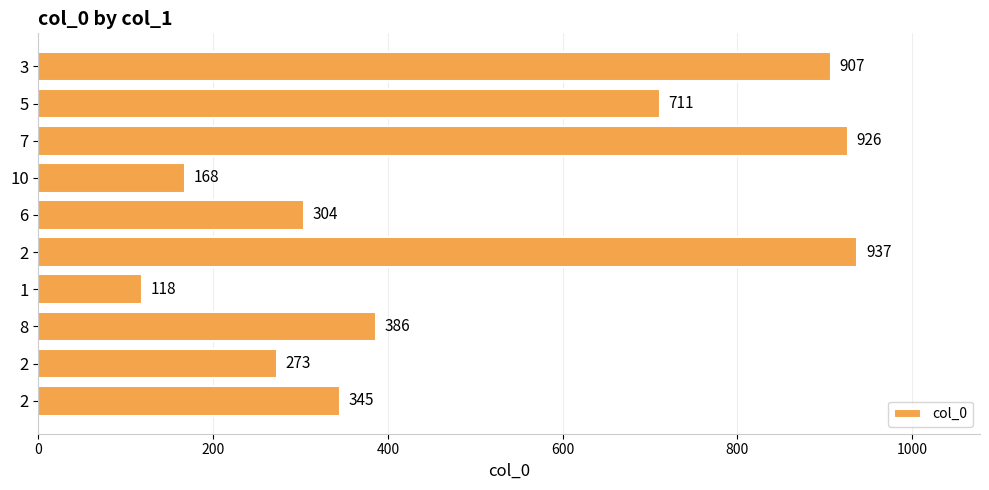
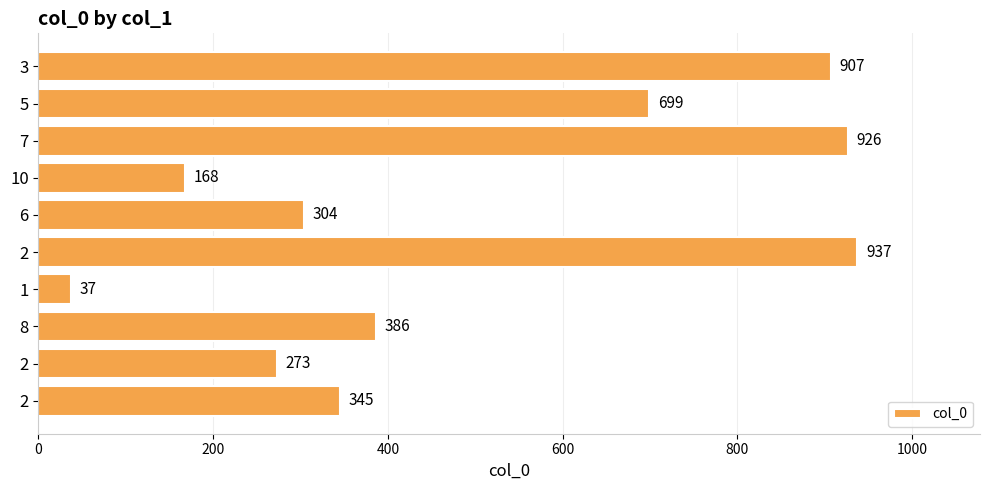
5: 711 -> 699
1: 118 -> 37
